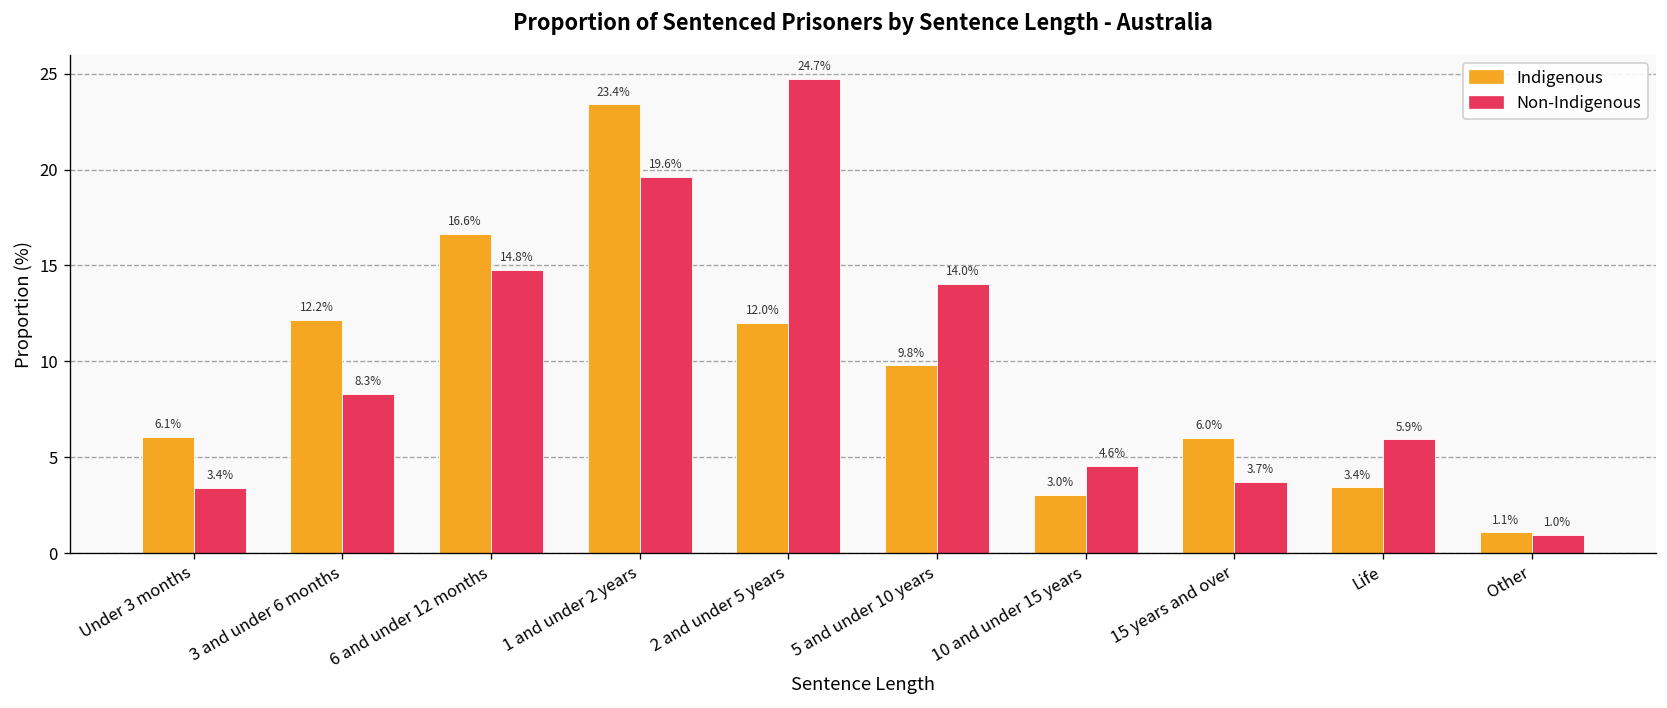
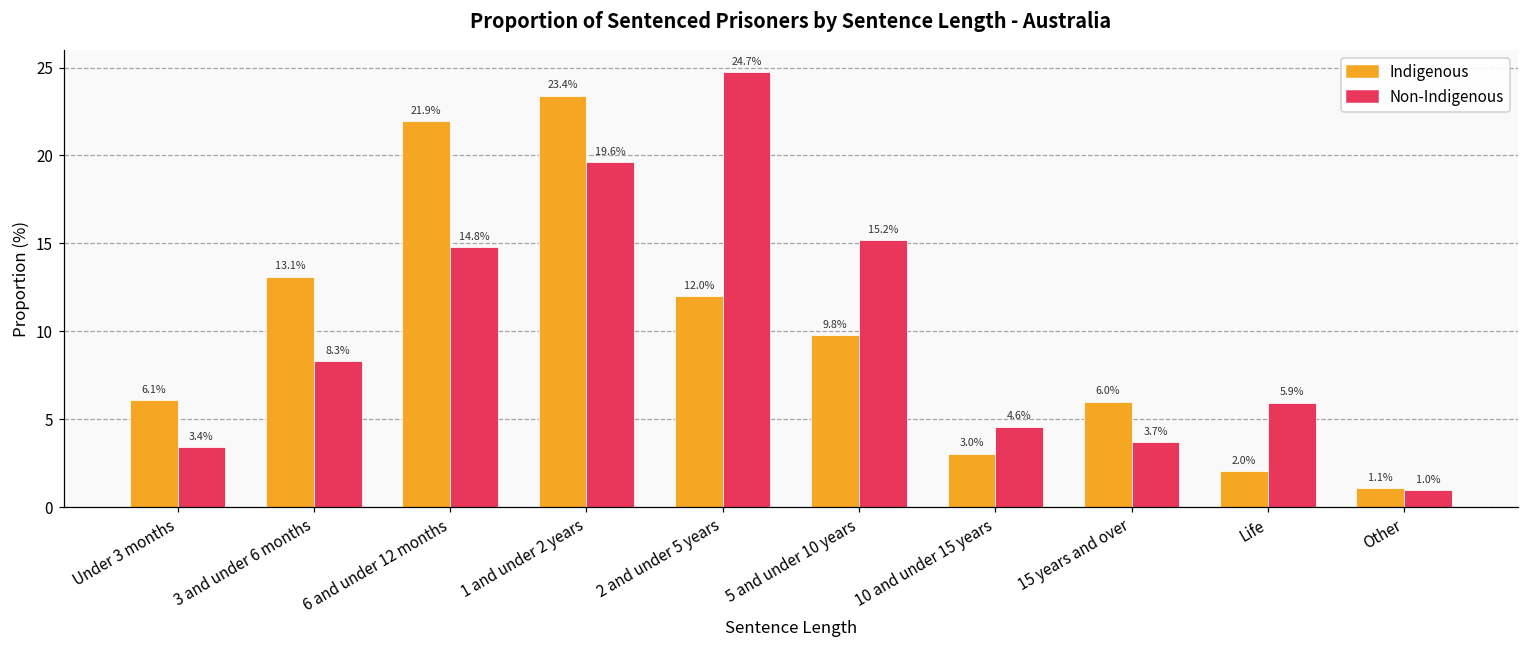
Indigenous, 3 and under 6 months: 12.2% -> 13.1%
Indigenous, 6 and under 12 months: 16.6% -> 21.9%
Non-Indigenous, 5 and under 10 years: 14.0% -> 15.2%
Indigenous, Life: 3.4% -> 2.0%
